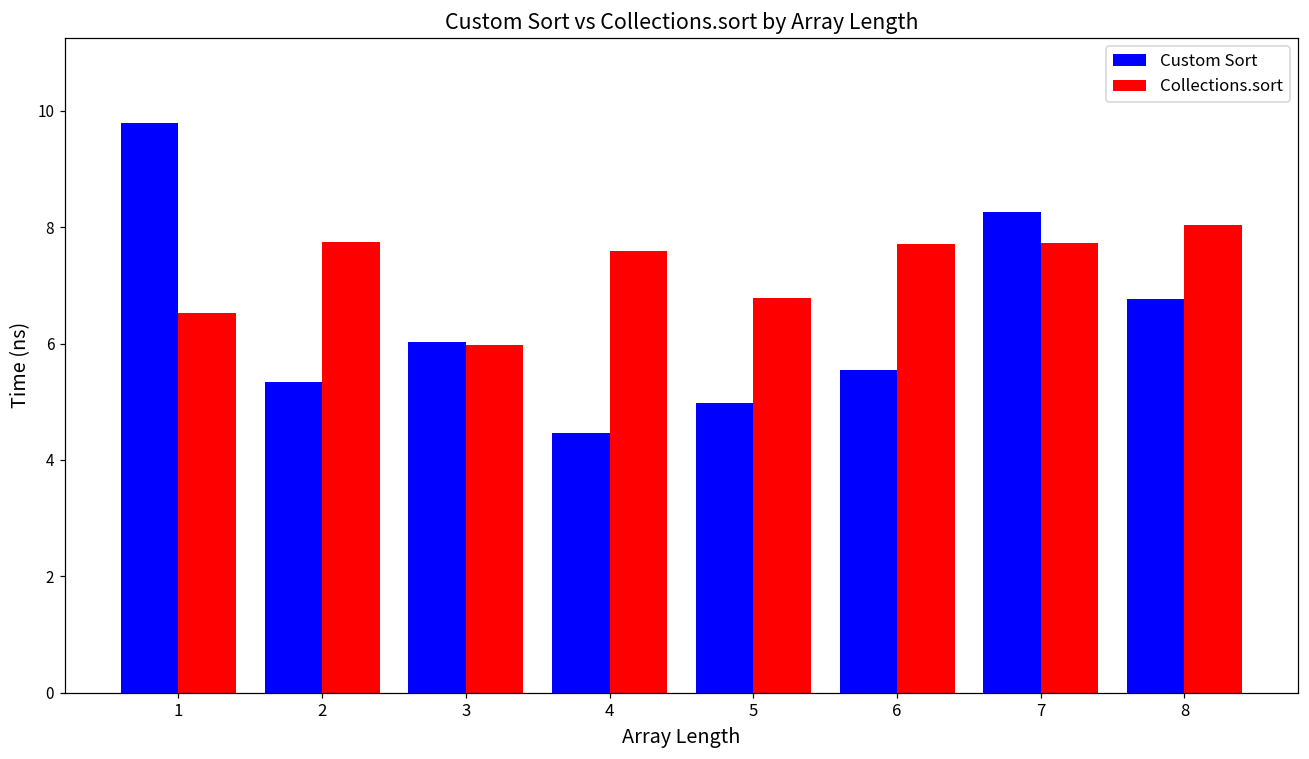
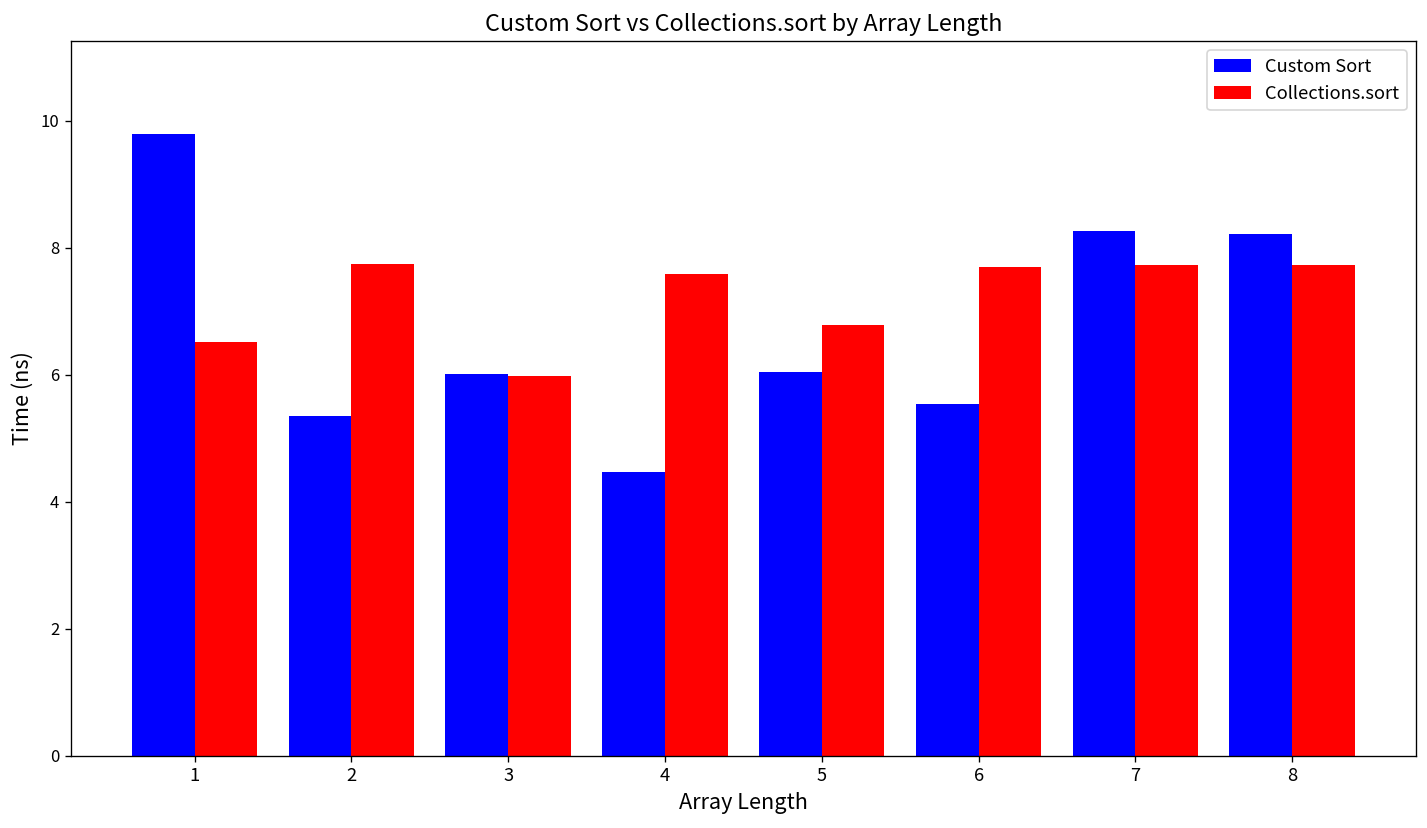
Custom Sort, 5: 5.0 -> 6.0
Custom Sort, 8: 6.8 -> 8.2
Collections.sort, 8: 8.0 -> 7.7
